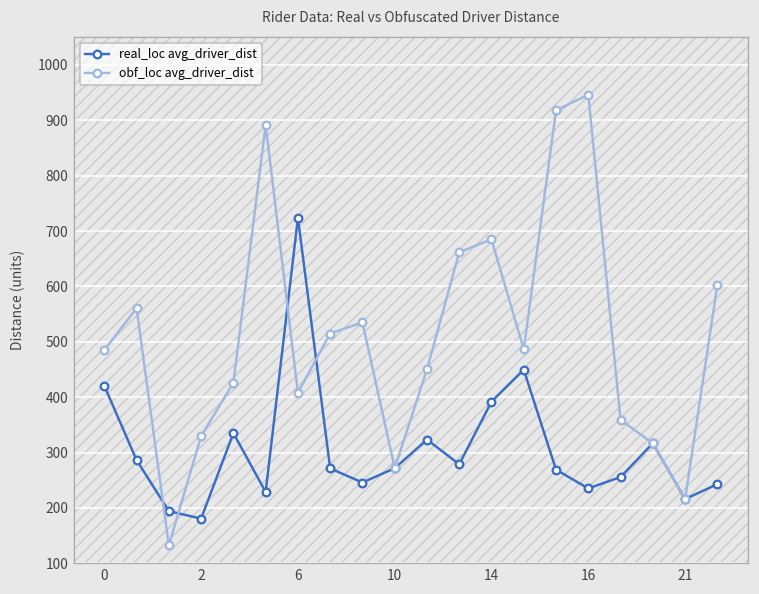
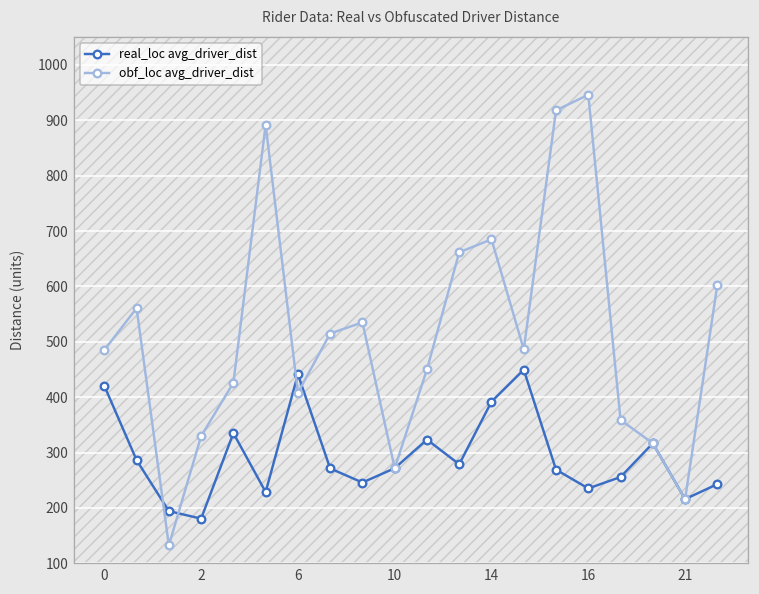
real_loc avg_driver_dist, 6: 720 -> 440
